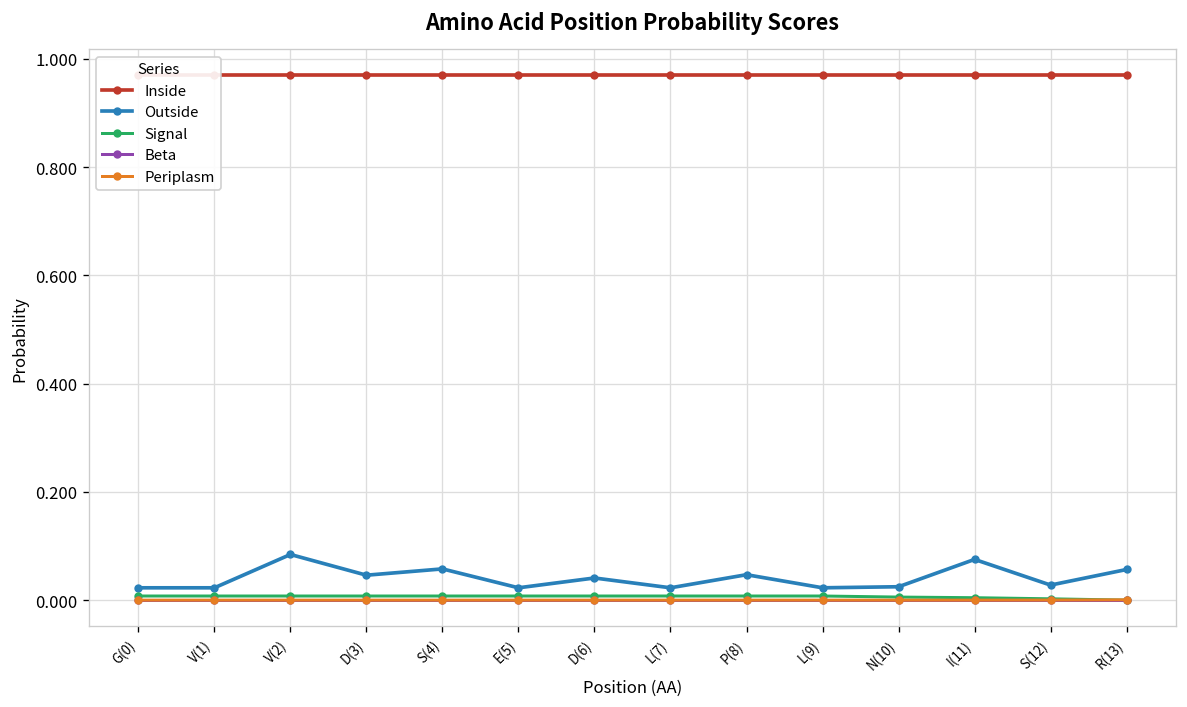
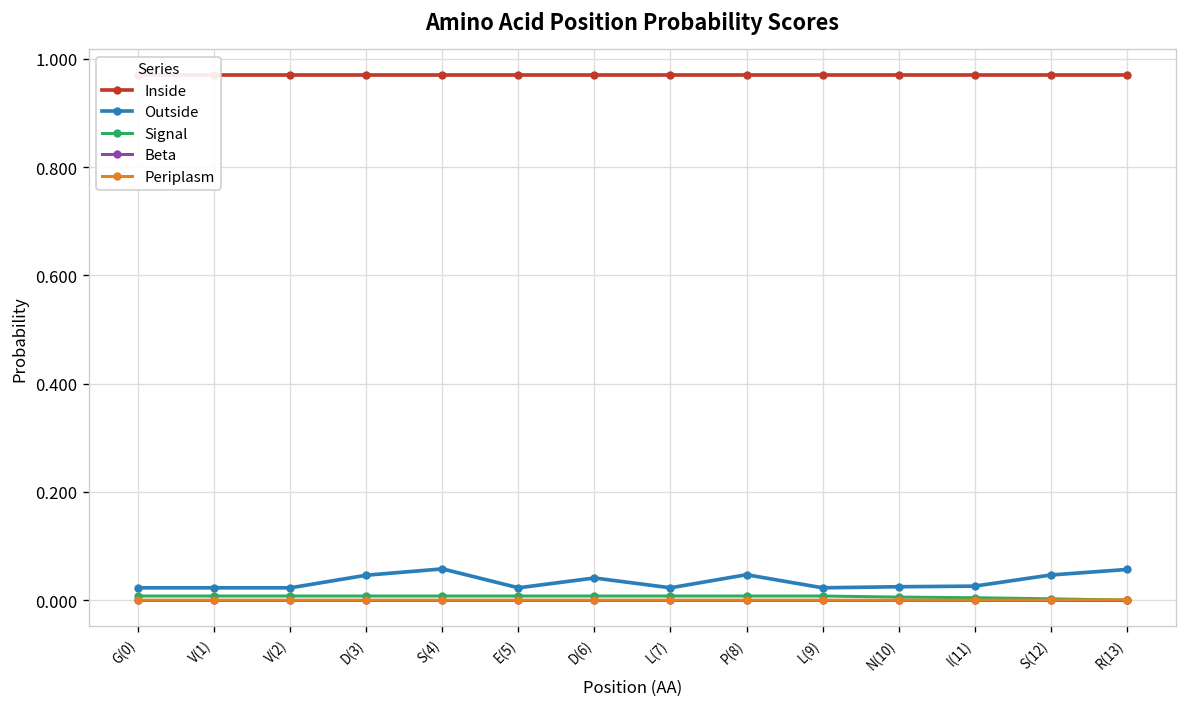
Outside, V(2): 0.08 -> 0.02
Outside, I(11): 0.08 -> 0.03
Outside, S(12): 0.03 -> 0.05
